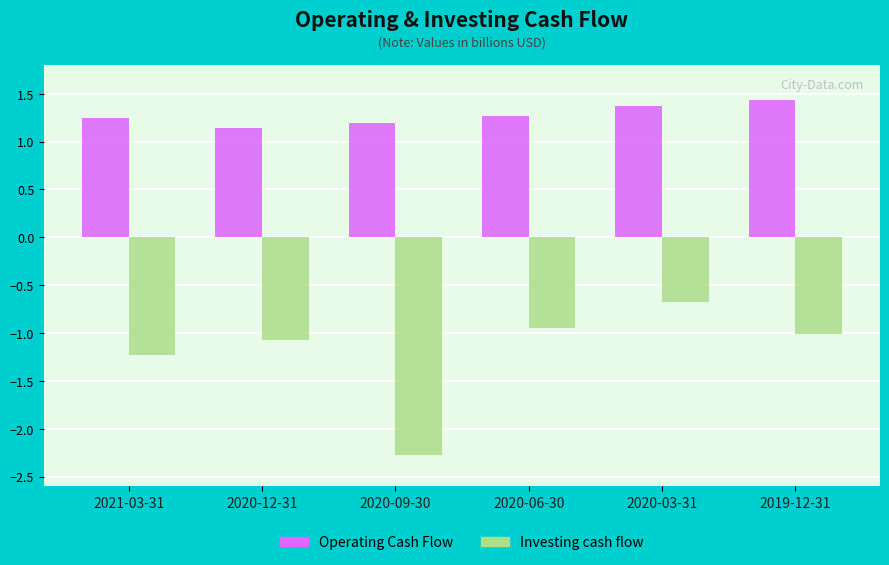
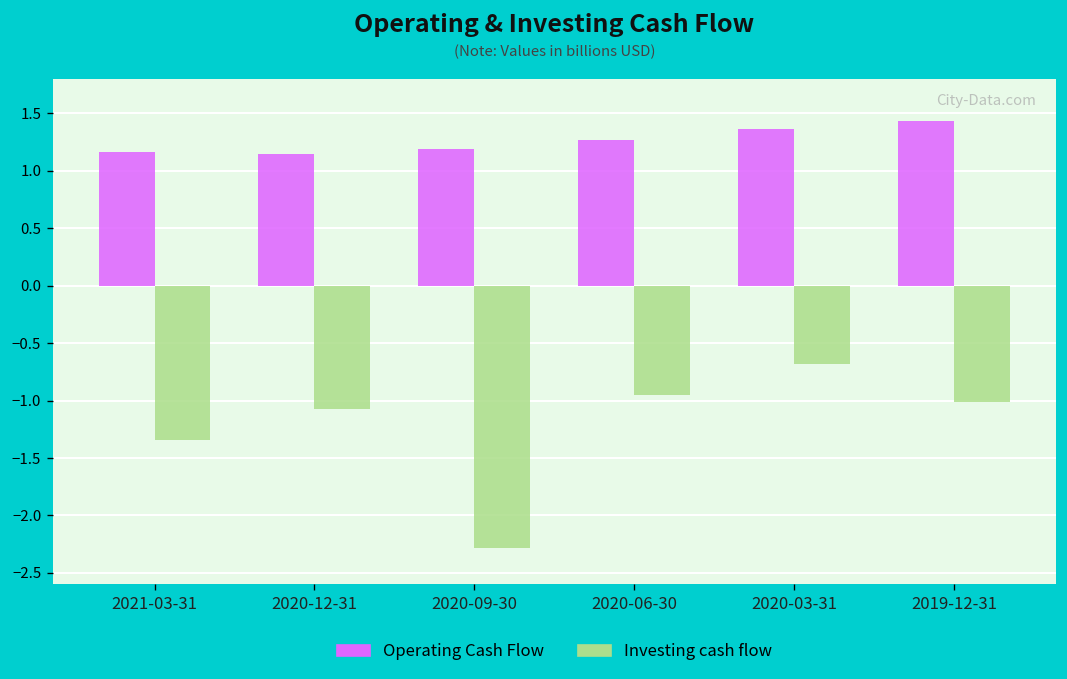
Operating Cash Flow, 2021-03-31: 1.25 -> 1.16
Investing cash flow, 2021-03-31: -1.2 -> -1.3
